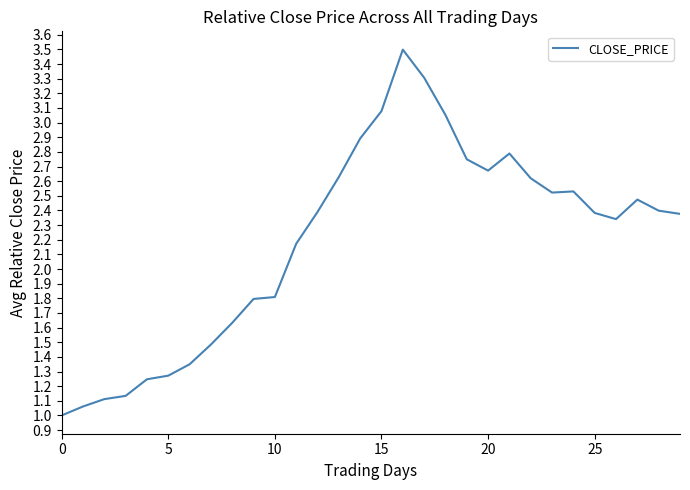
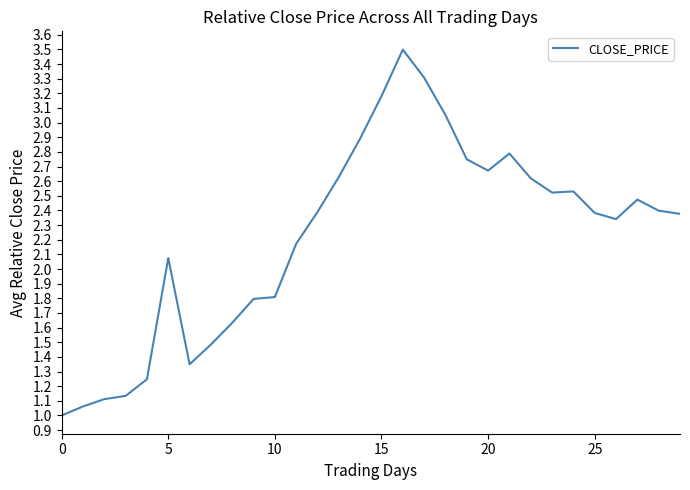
5: 1.27 -> 2.07
15: 3.08 -> 3.18
